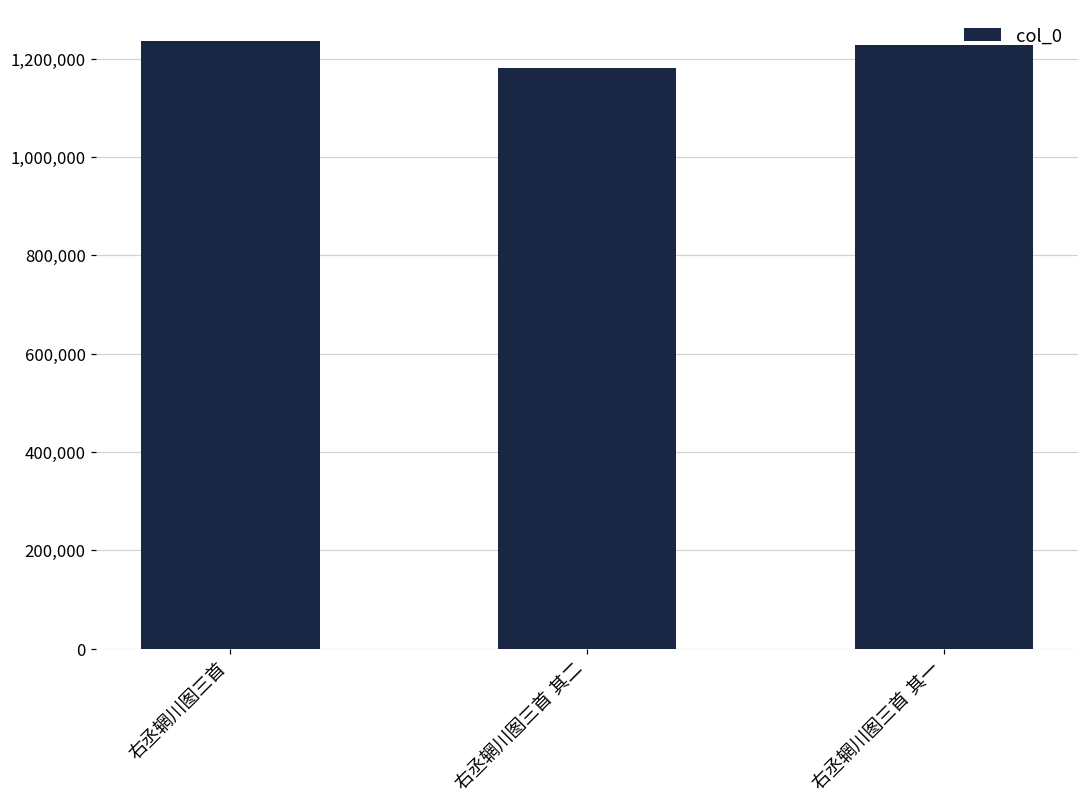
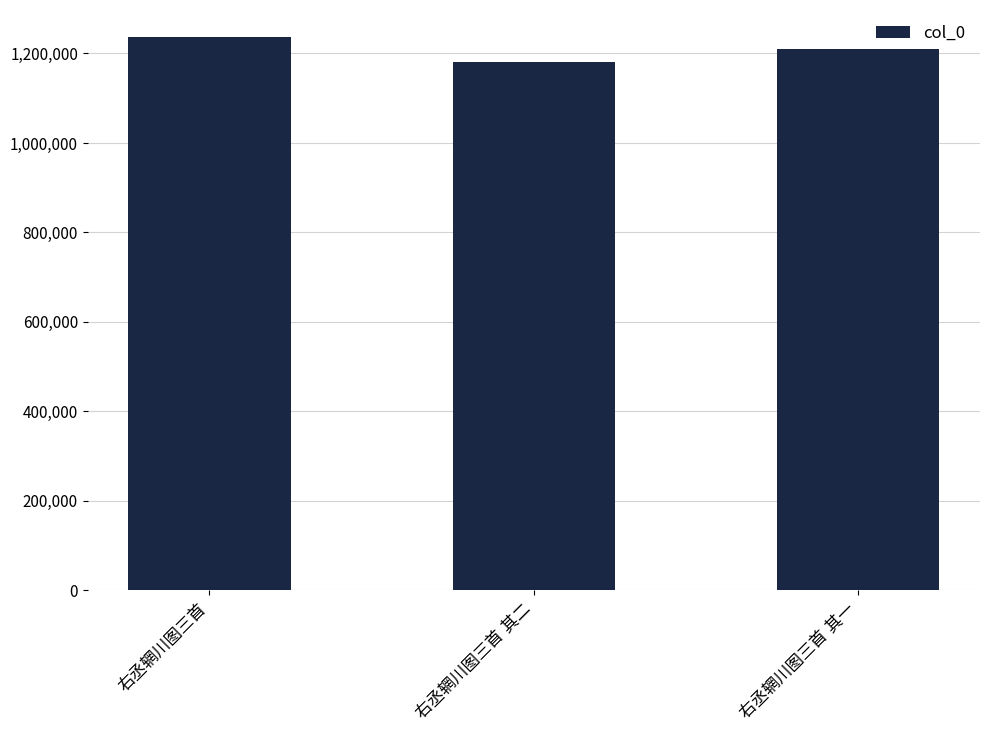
右丞辋川图三首 其一: 1,230,000 -> 1,210,000
